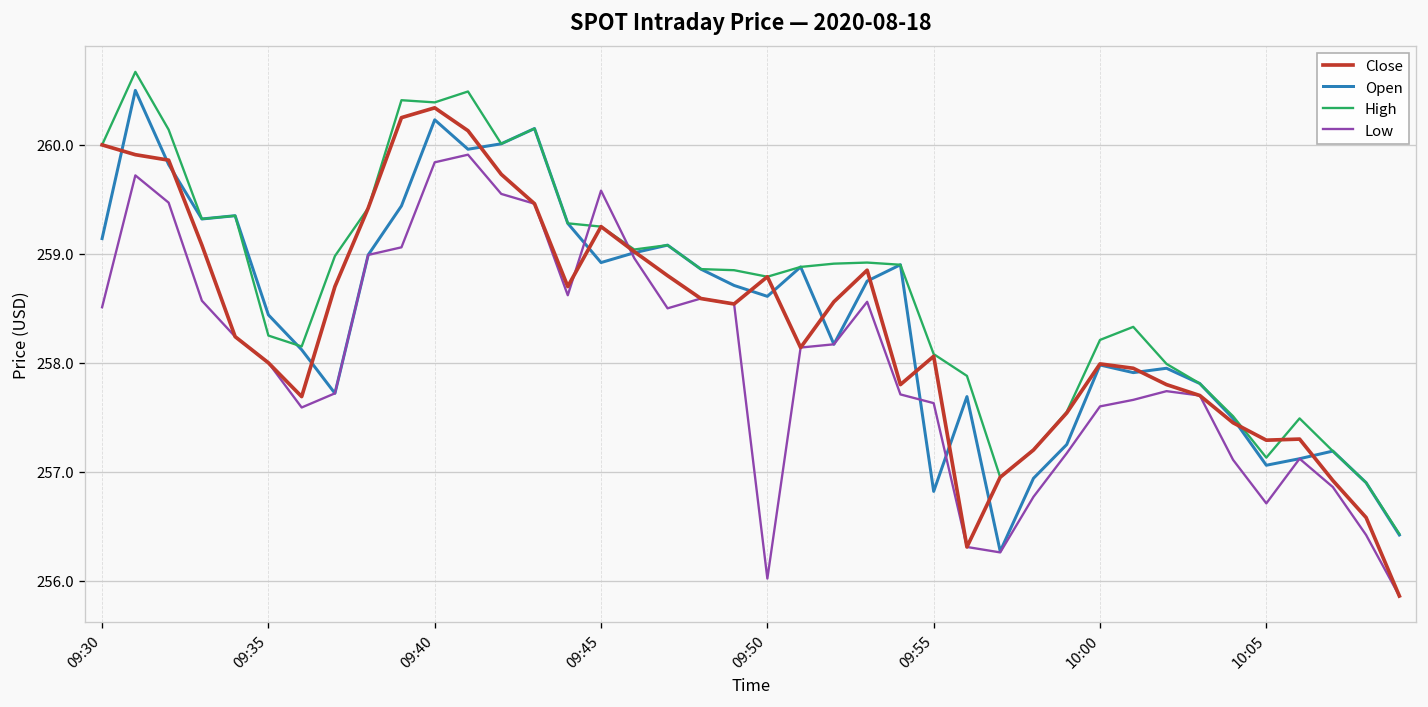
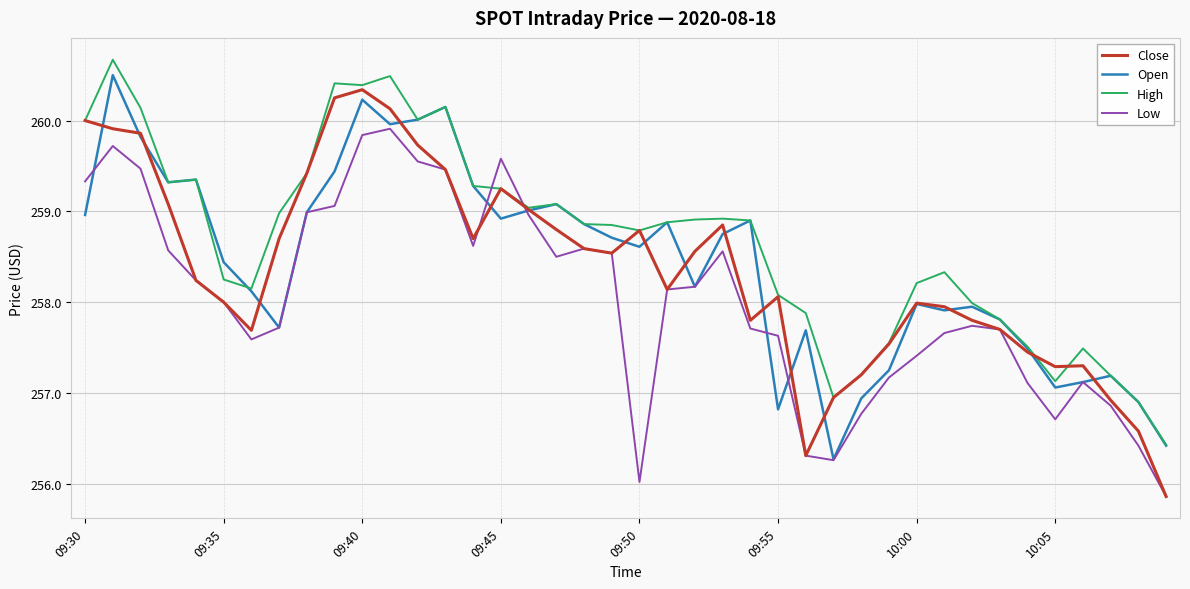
Open, 09:30: 259.1 -> 259.0
Low, 09:30: 258.5 -> 259.3
Low, 10:00: 257.6 -> 257.4
